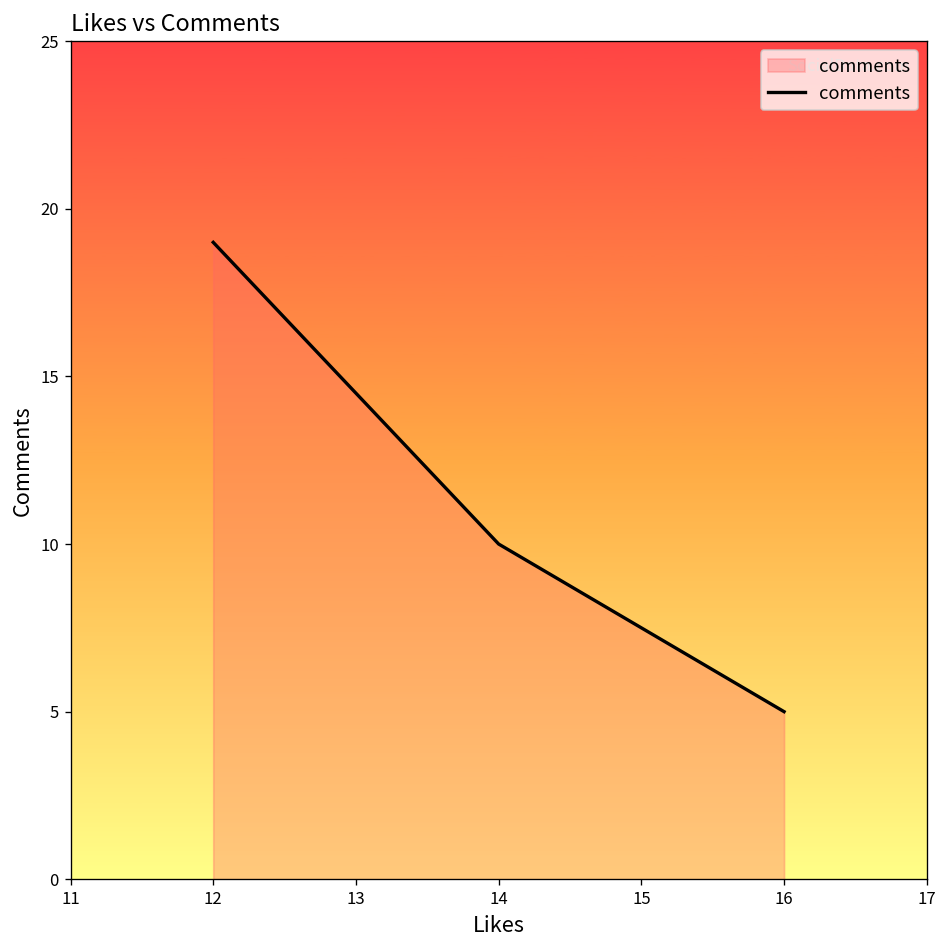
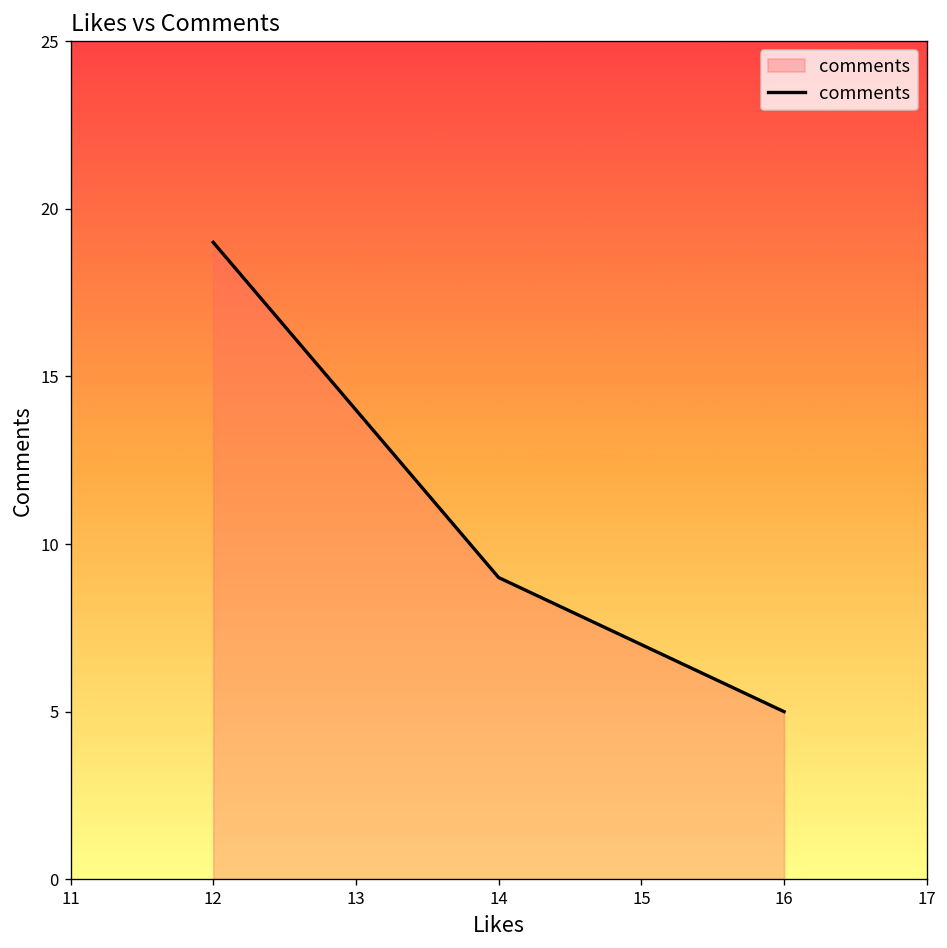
14: 10 -> 9
